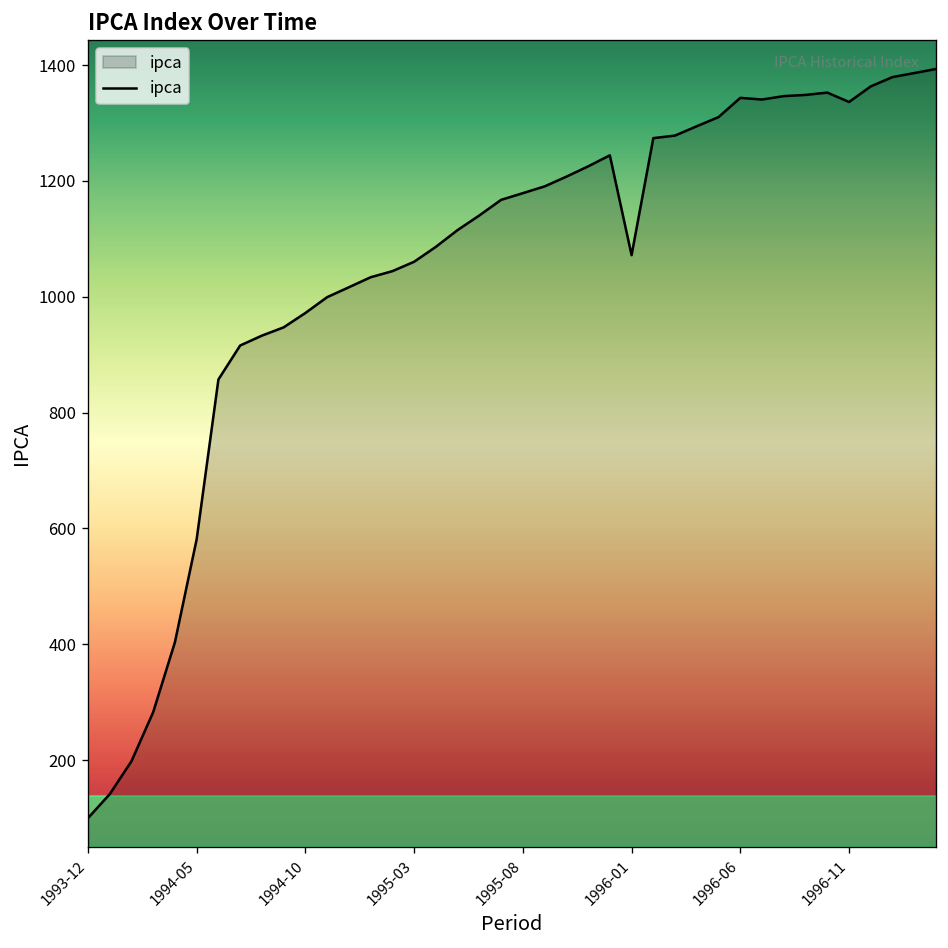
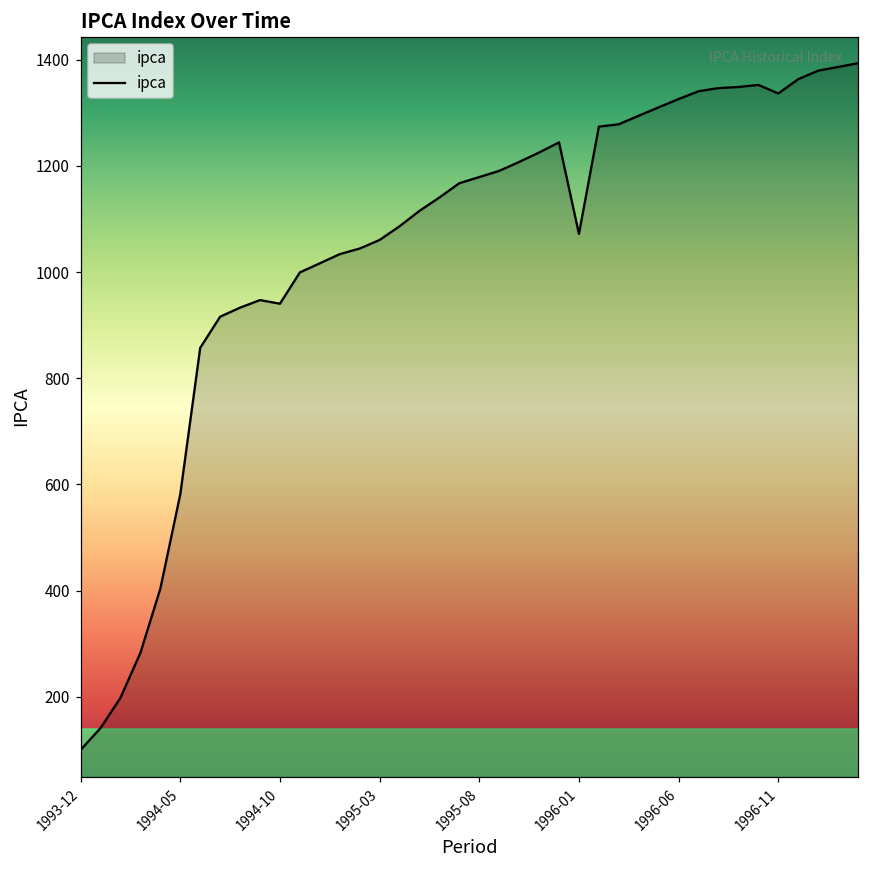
1994-10: 970 -> 940
1996-06: 1340 -> 1330
